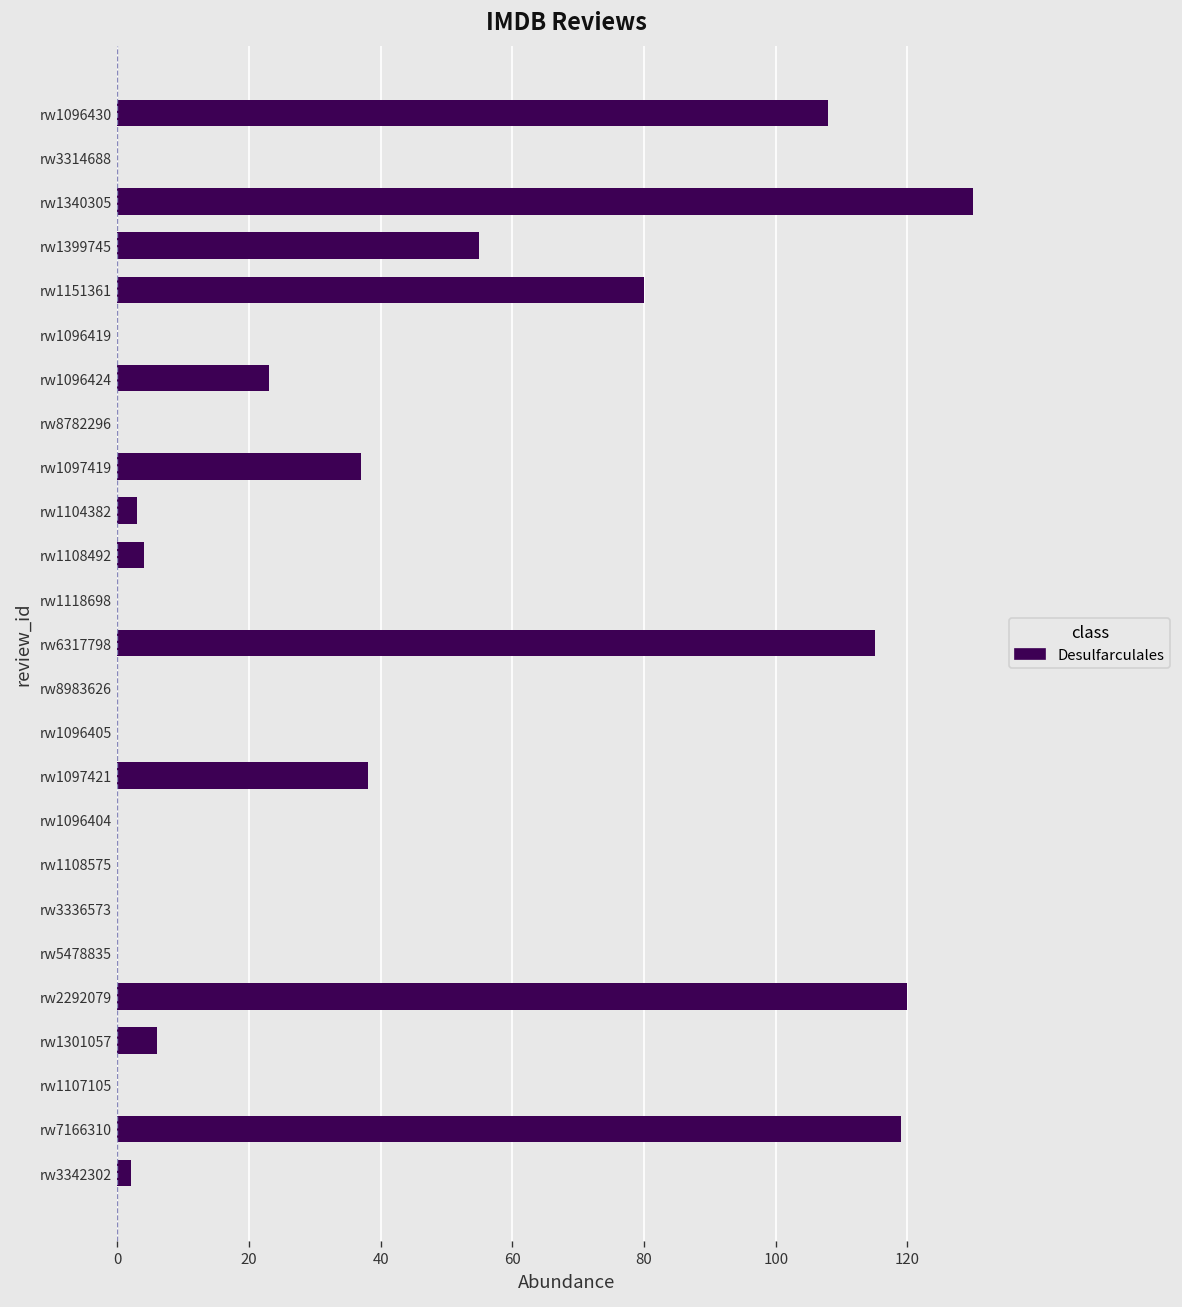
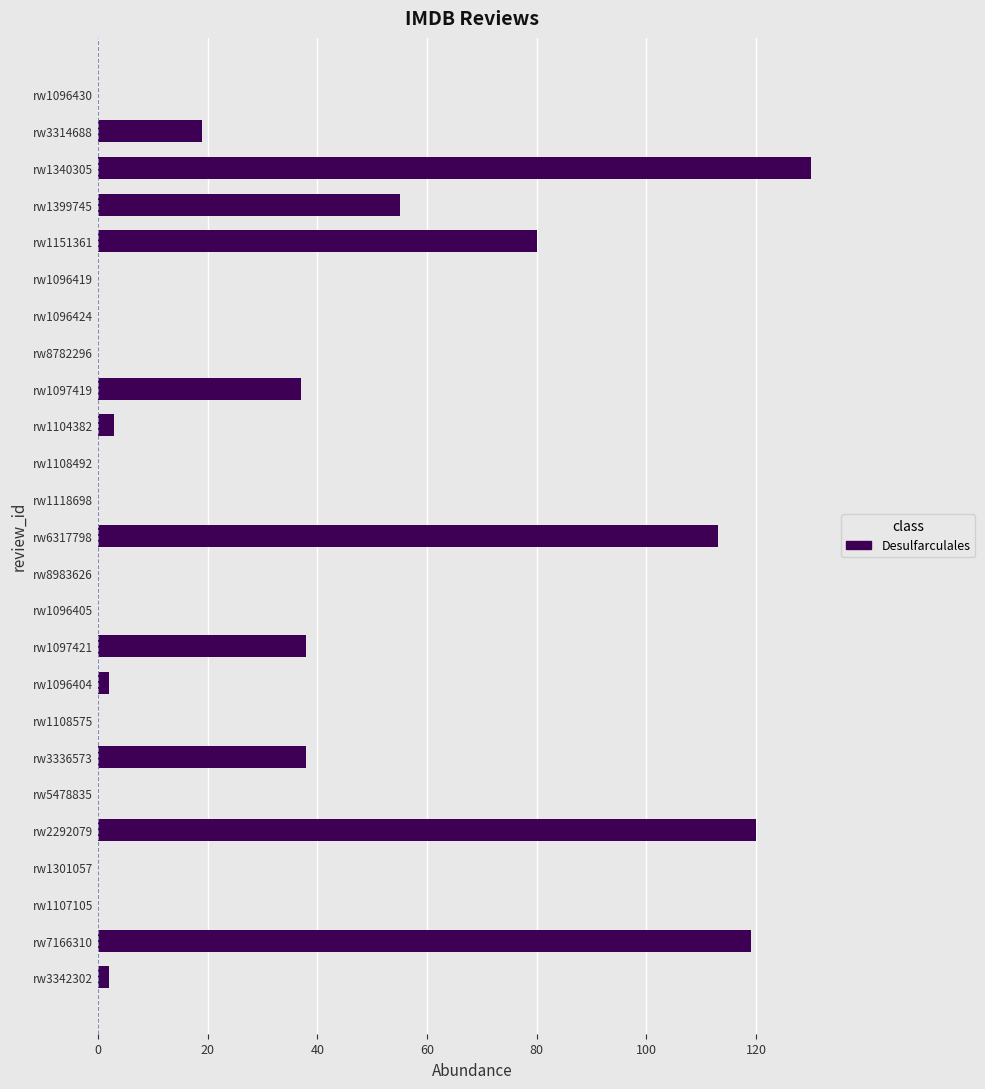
rw1096430: 108 -> 0
rw3314688: 0 -> 19
rw1096424: 23 -> 0
rw1108492: 4 -> 0
rw6317798: 115 -> 113
rw1096404: 0 -> 2
rw3336573: 0 -> 38
rw1301057: 6 -> 0
